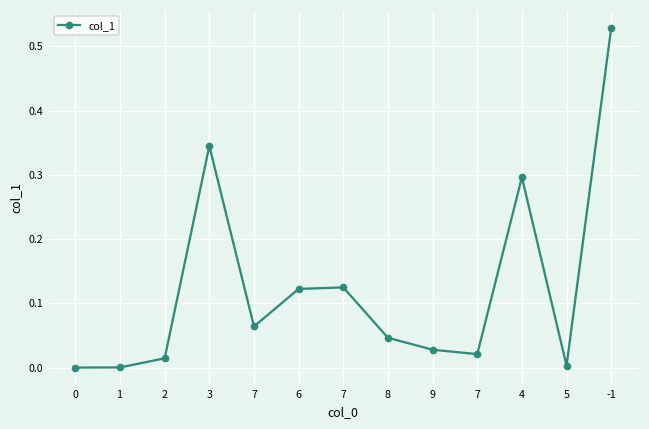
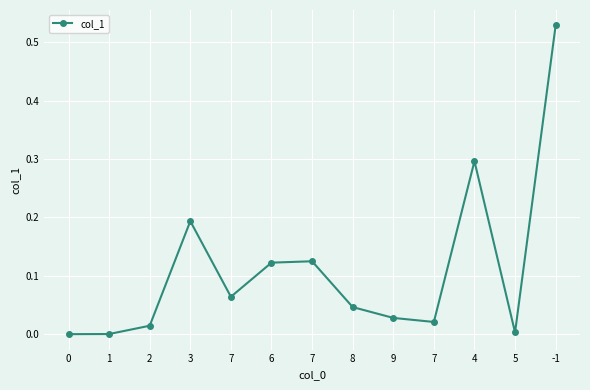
3: 0.34 -> 0.19
